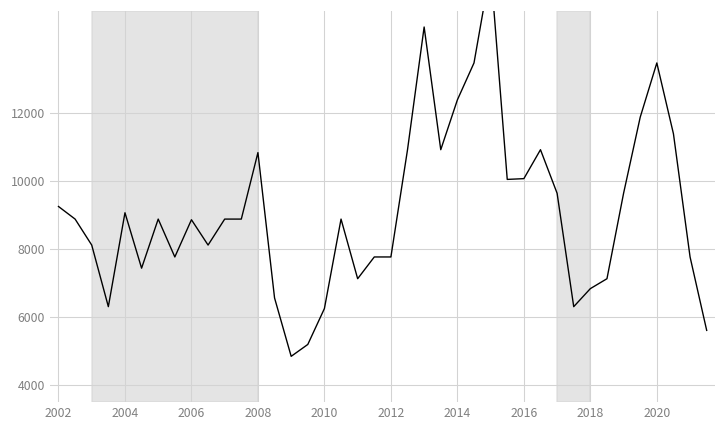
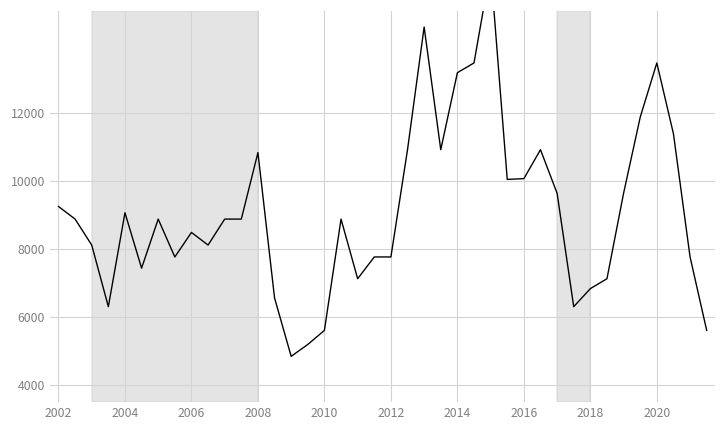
2006: 8900 -> 8500
2010: 6200 -> 5600
2014: 12400 -> 13200
